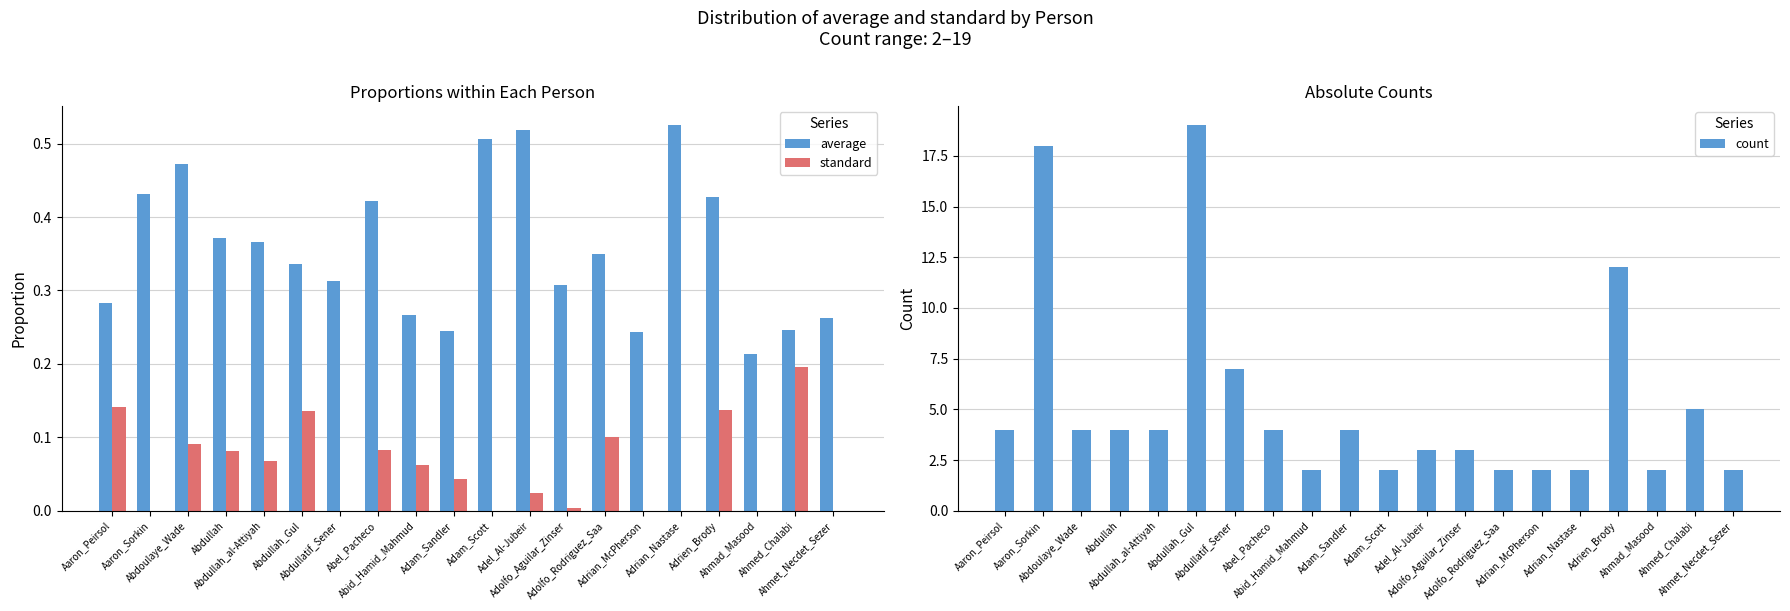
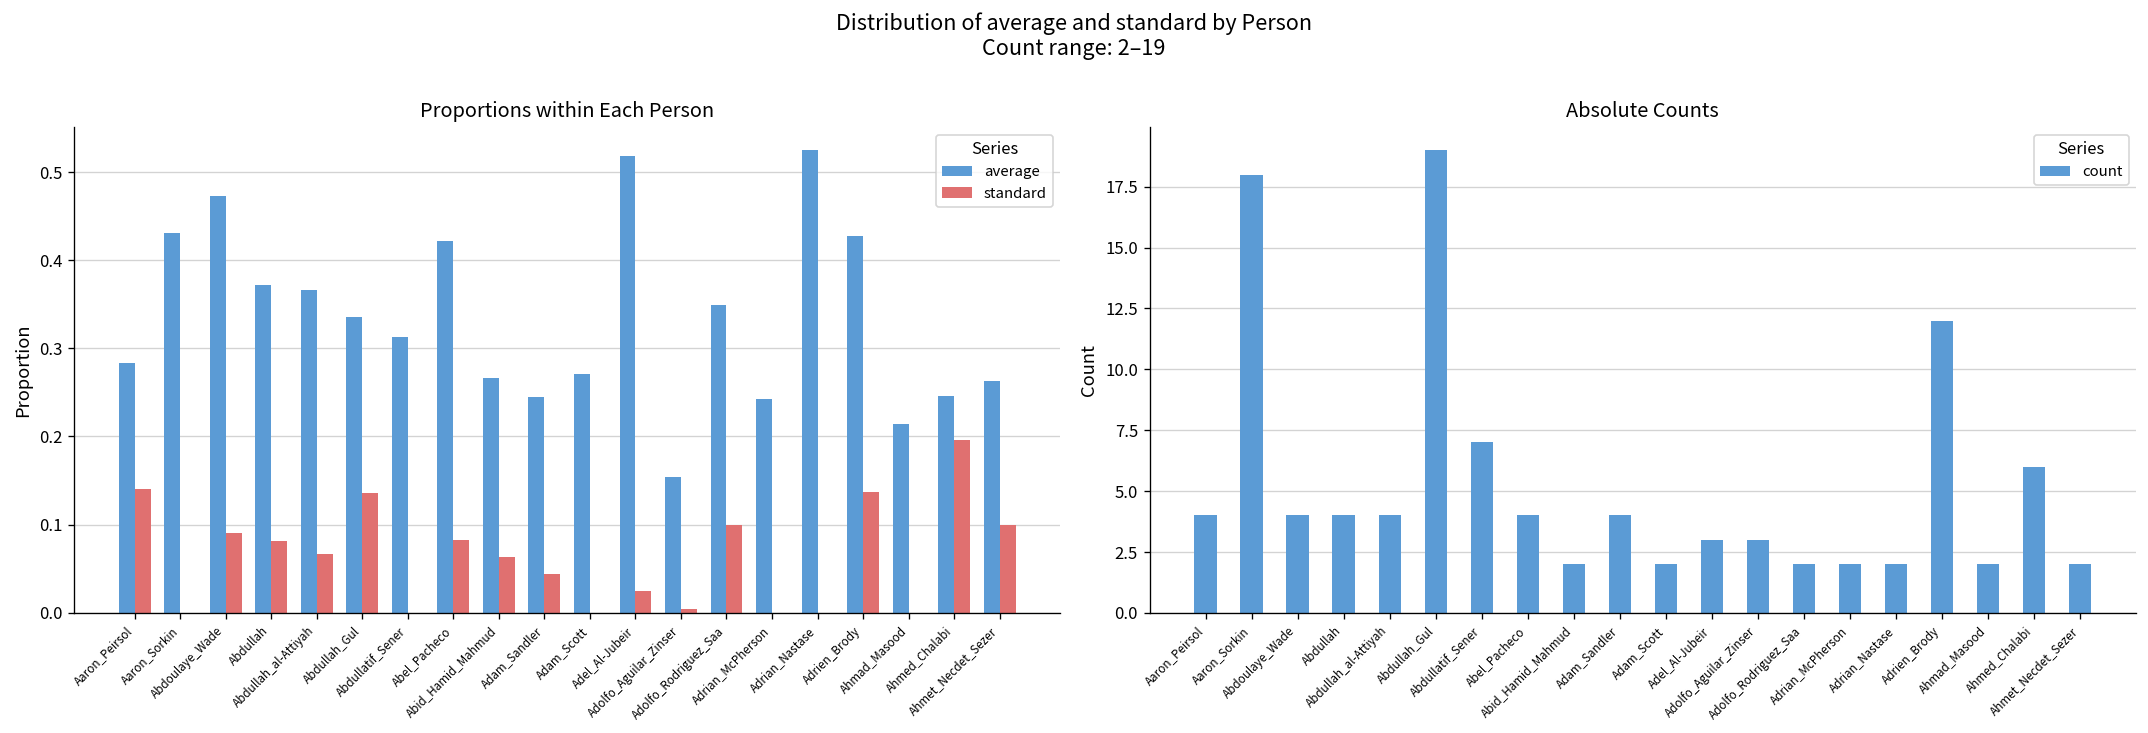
Proportions within Each Person, average, Adam_Scott: 0.51 -> 0.27
Proportions within Each Person, average, Adolfo_Aguilar_Zinser: 0.31 -> 0.15
Proportions within Each Person, standard, Ahmet_Necdet_Sezer: 0.0 -> 0.1
Absolute Counts, Ahmed_Chalabi: 5 -> 6
